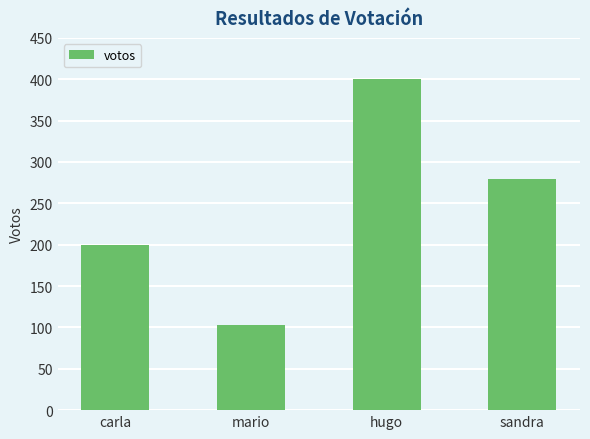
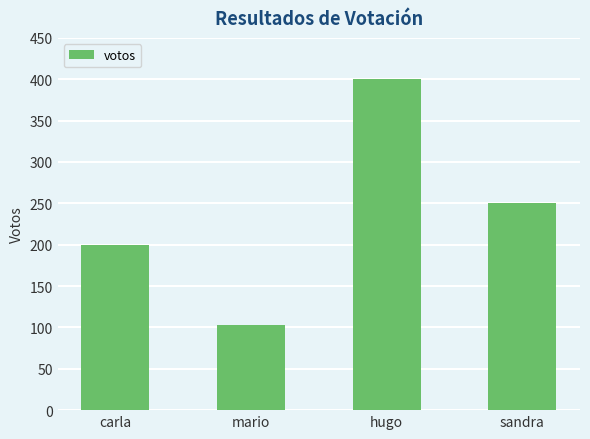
sandra: 280 -> 250
